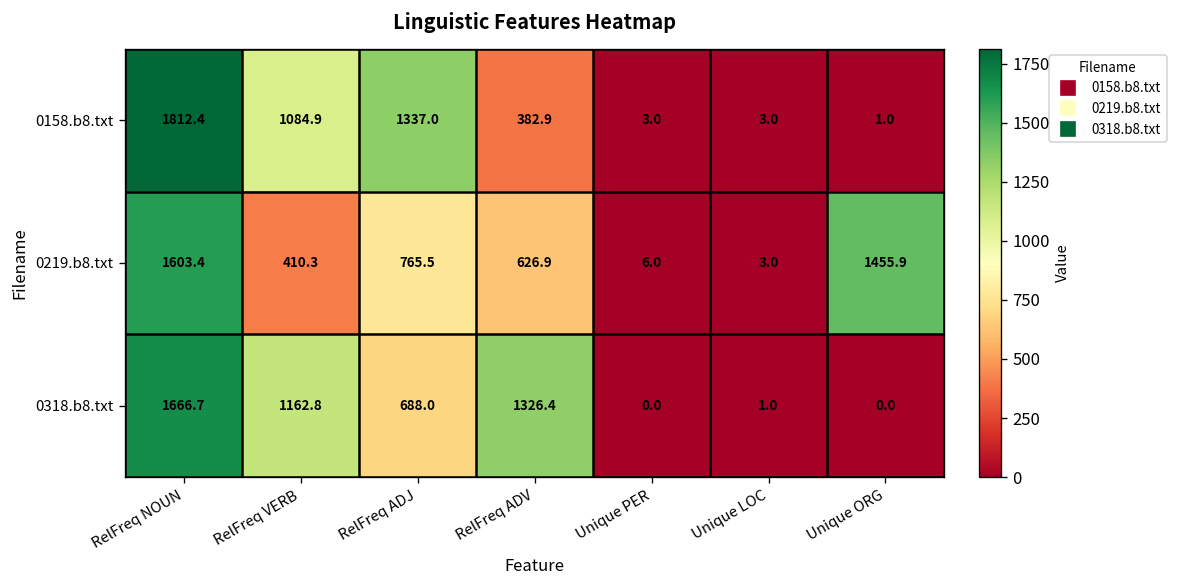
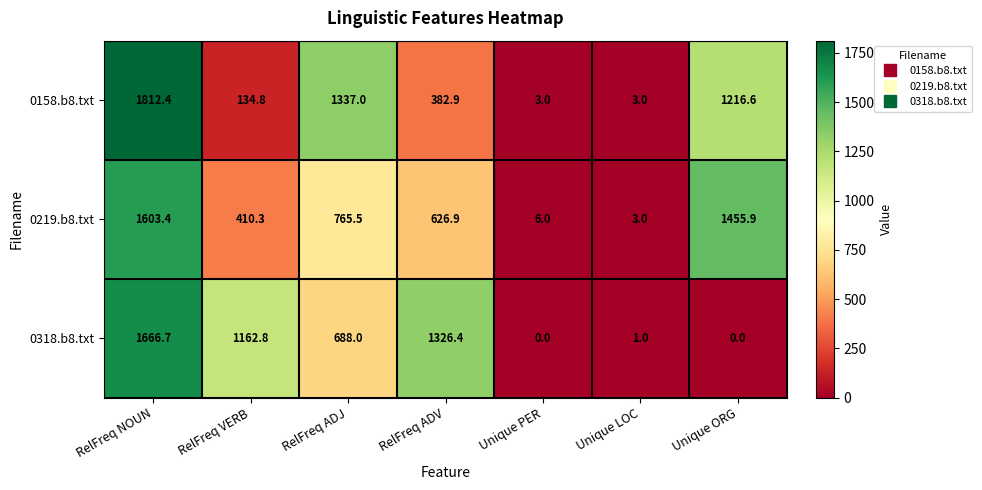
0158.b8.txt, RelFreq VERB: 1084.9 -> 134.8
0158.b8.txt, Unique ORG: 1.0 -> 1216.6
